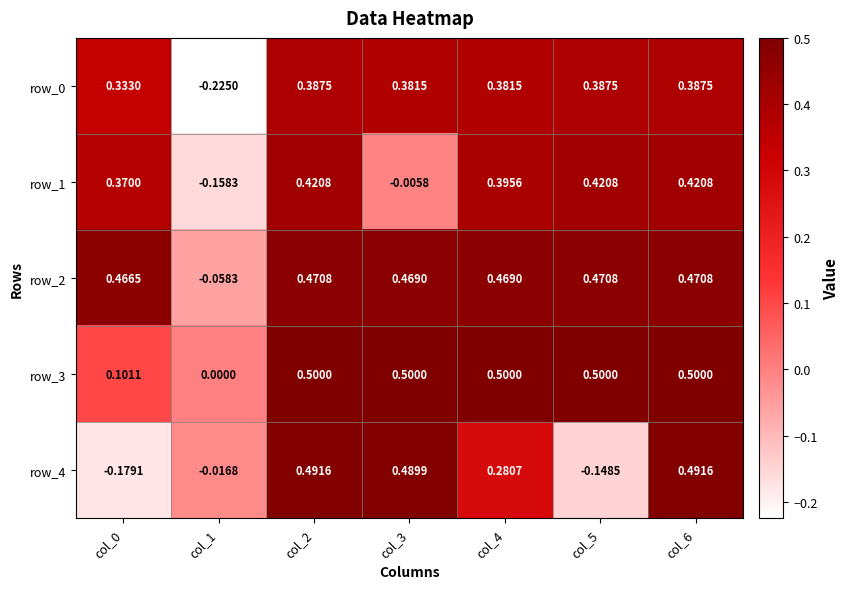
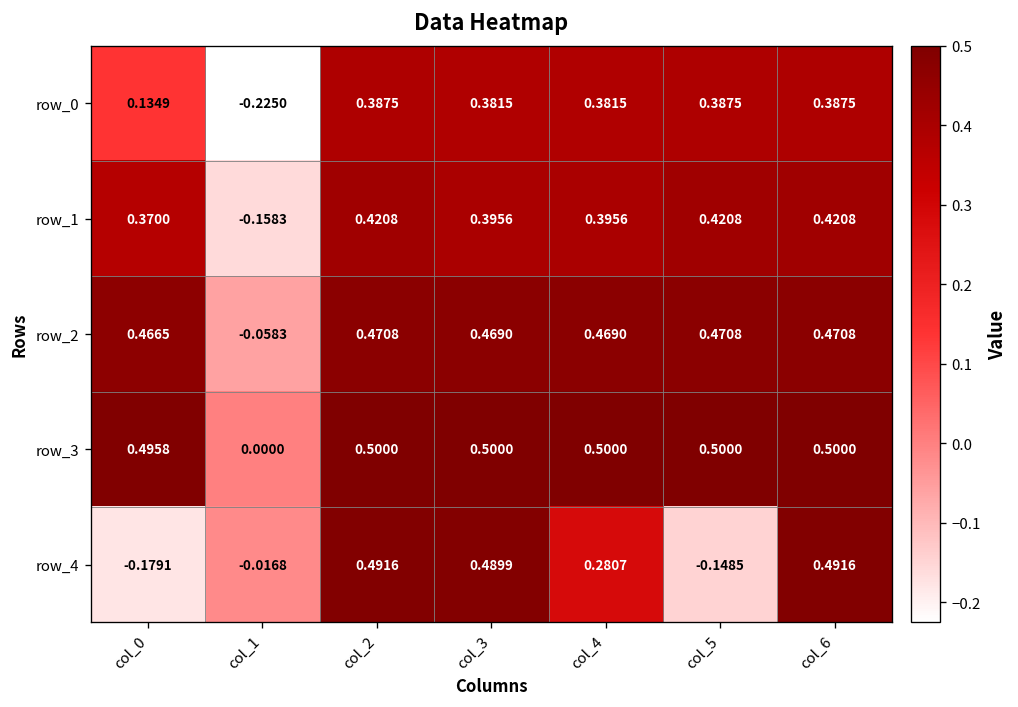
row_0, col_0: 0.3330 -> 0.1349
row_1, col_3: -0.0058 -> 0.3956
row_3, col_0: 0.1011 -> 0.4958
